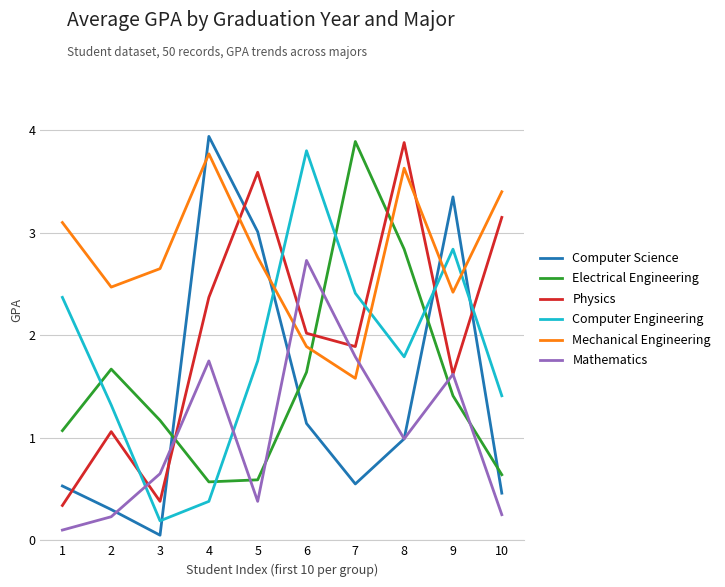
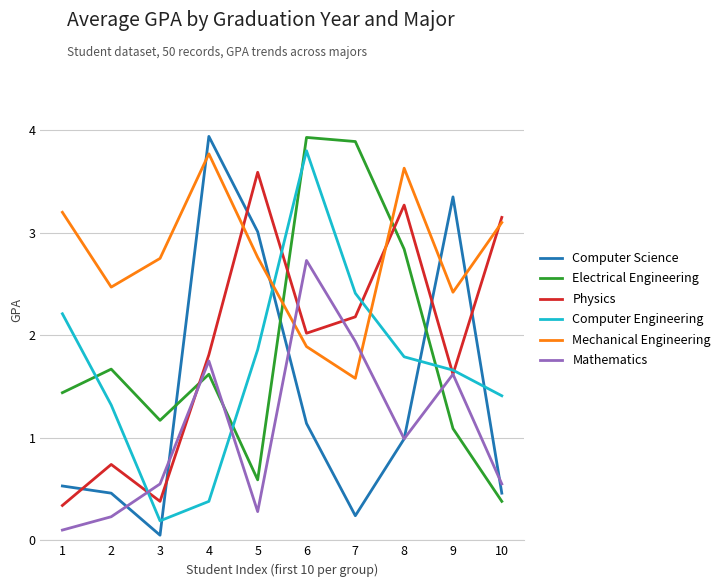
Electrical Engineering, 1: 1.07 -> 1.44
Computer Engineering, 1: 2.37 -> 2.21
Mechanical Engineering, 1: 3.1 -> 3.2
Computer Science, 2: 0.30 -> 0.46
Physics, 2: 1.06 -> 0.74
Mechanical Engineering, 3: 2.65 -> 2.75
Mathematics, 3: 0.65 -> 0.55
Electrical Engineering, 4: 0.57 -> 1.62
Physics, 4: 2.37 -> 1.81
Computer Engineering, 5: 1.75 -> 1.86
Mathematics, 5: 0.38 -> 0.28
Electrical Engineering, 6: 1.64 -> 3.93
Computer Science, 7: 0.55 -> 0.24
Physics, 7: 1.89 -> 2.18
Mathematics, 7: 1.79 -> 1.94
Physics, 8: 3.88 -> 3.27
Electrical Engineering, 9: 1.41 -> 1.09
Computer Engineering, 9: 2.84 -> 1.66
Electrical Engineering, 10: 0.64 -> 0.38
Mechanical Engineering, 10: 3.4 -> 3.1
Mathematics, 10: 0.25 -> 0.55
